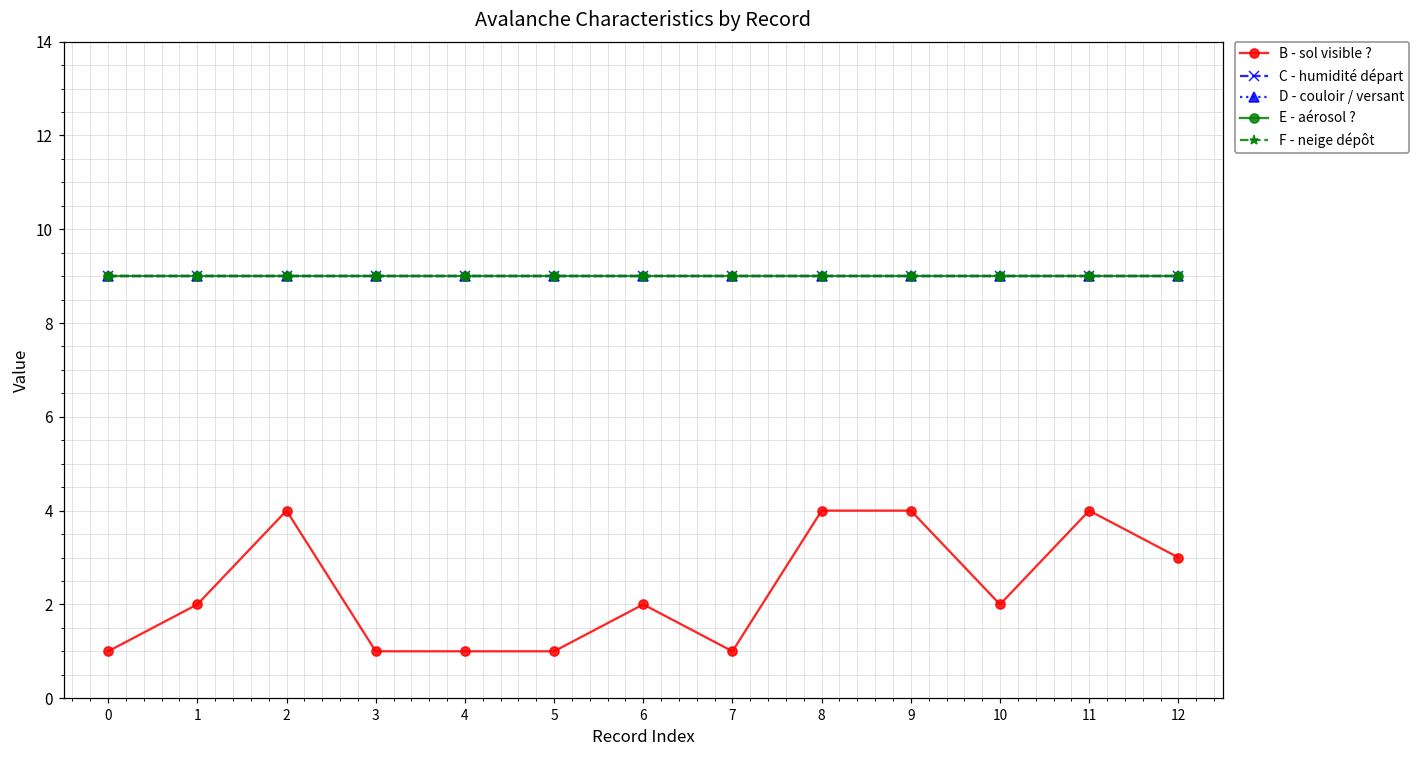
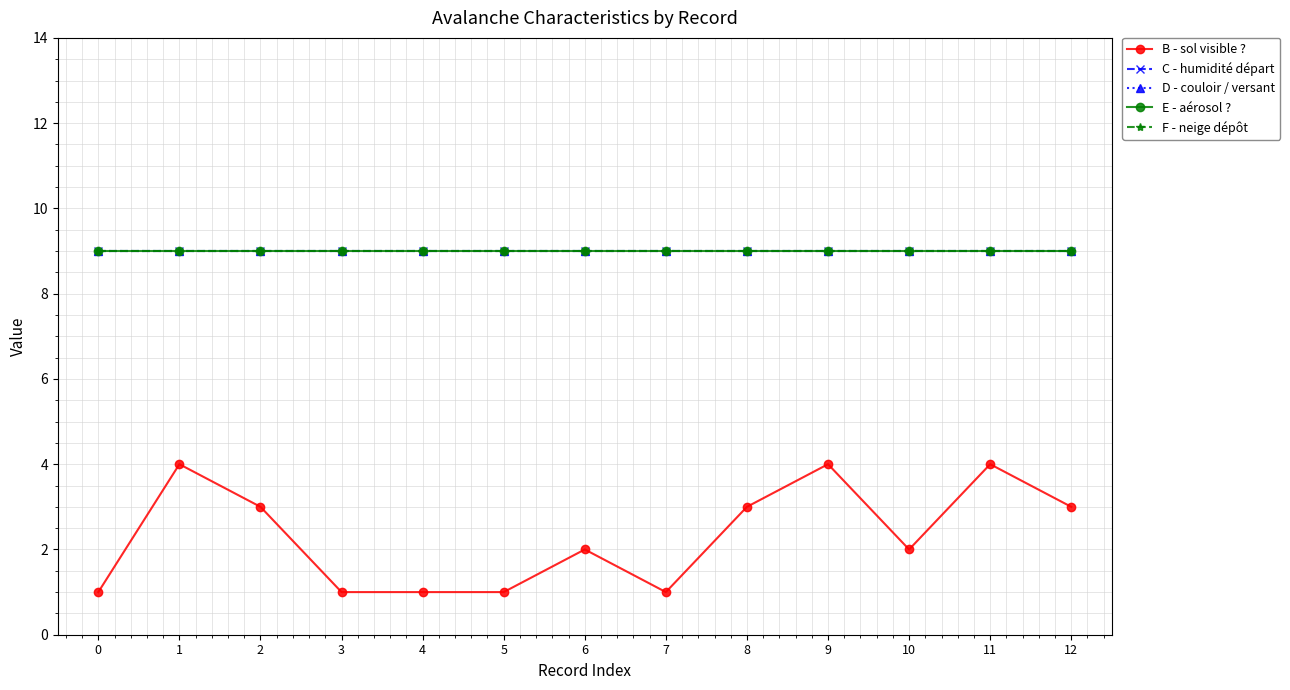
B - sol visible ?, 1: 2 -> 4
B - sol visible ?, 2: 4 -> 3
B - sol visible ?, 8: 4 -> 3
